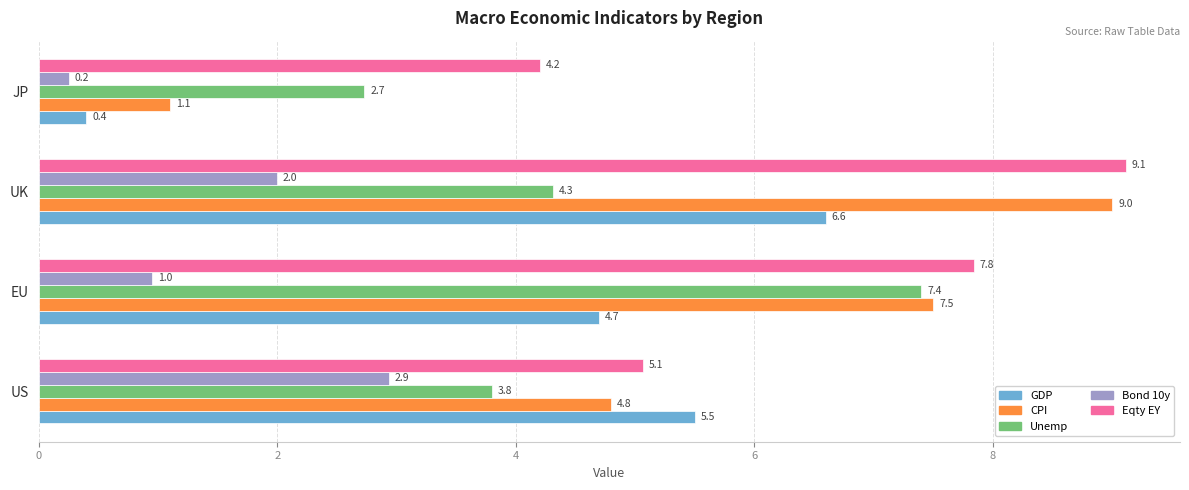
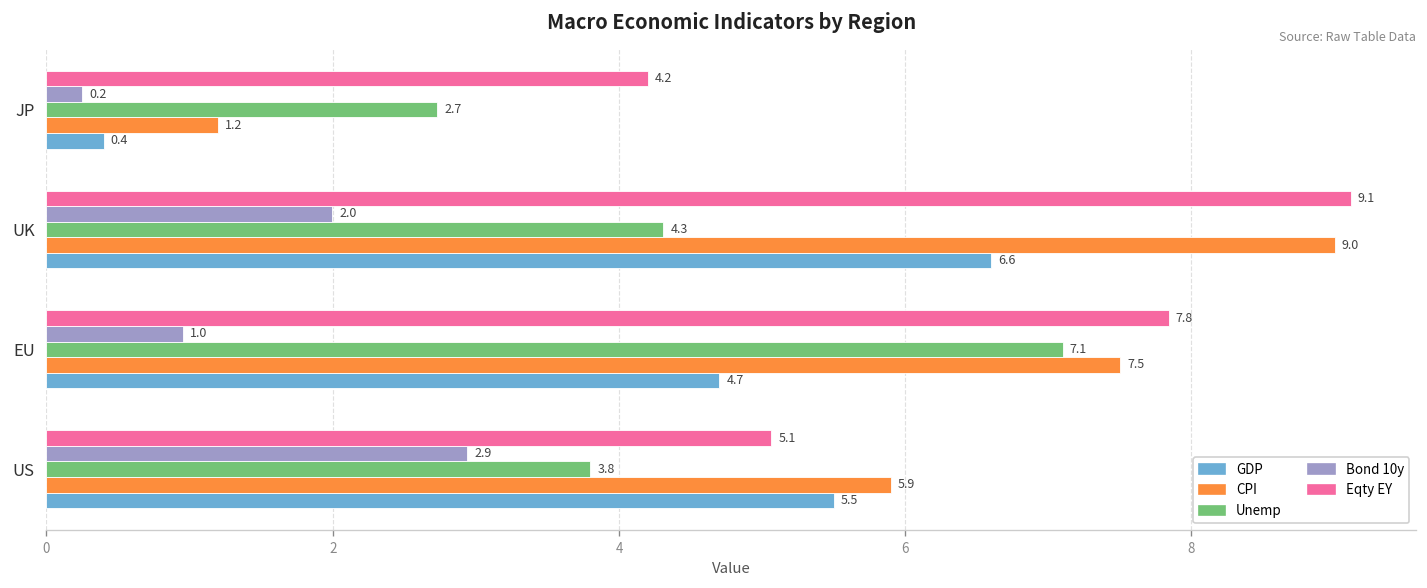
CPI, JP: 1.1 -> 1.2
Unemp, EU: 7.4 -> 7.1
CPI, US: 4.8 -> 5.9
